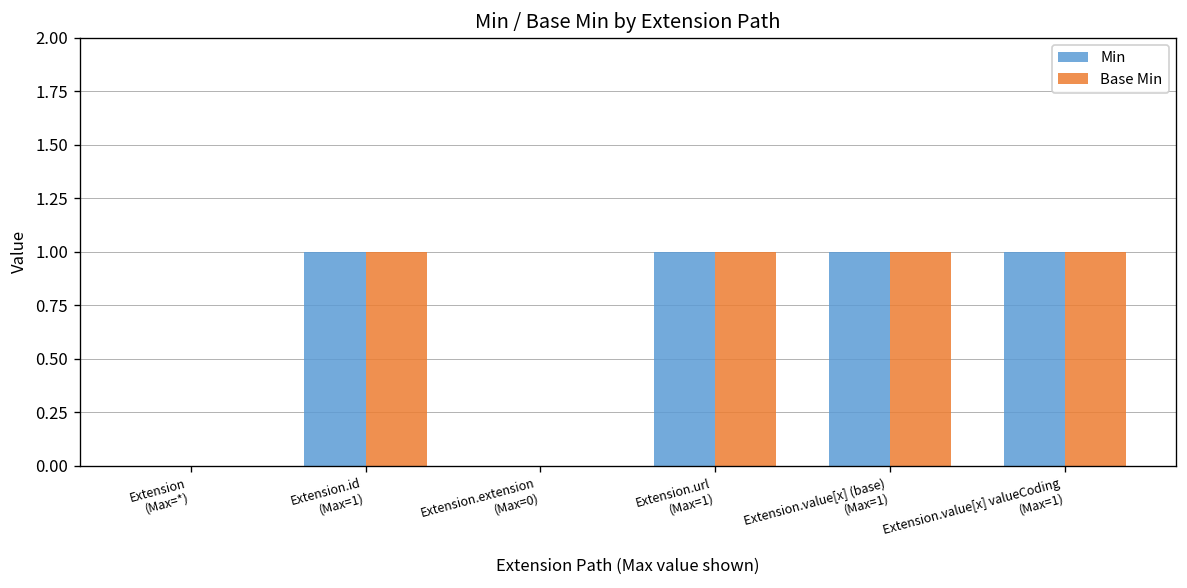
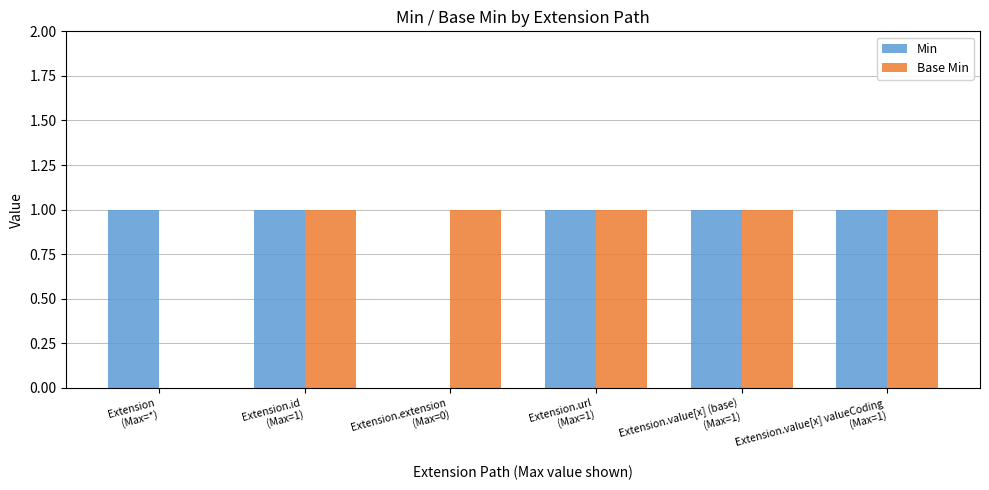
Min, Extension (Max=*): 0 -> 1
Base Min, Extension.extension (Max=0): 0 -> 1
